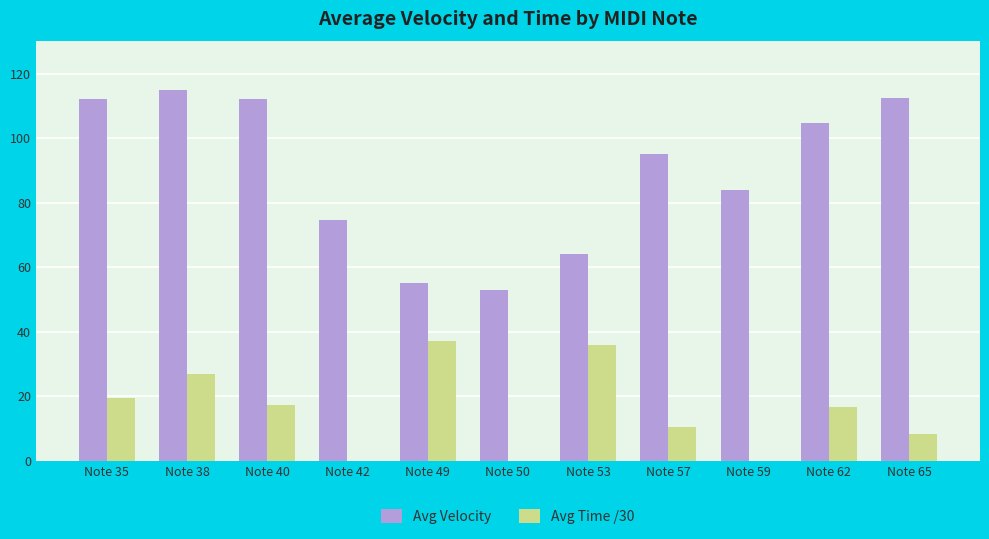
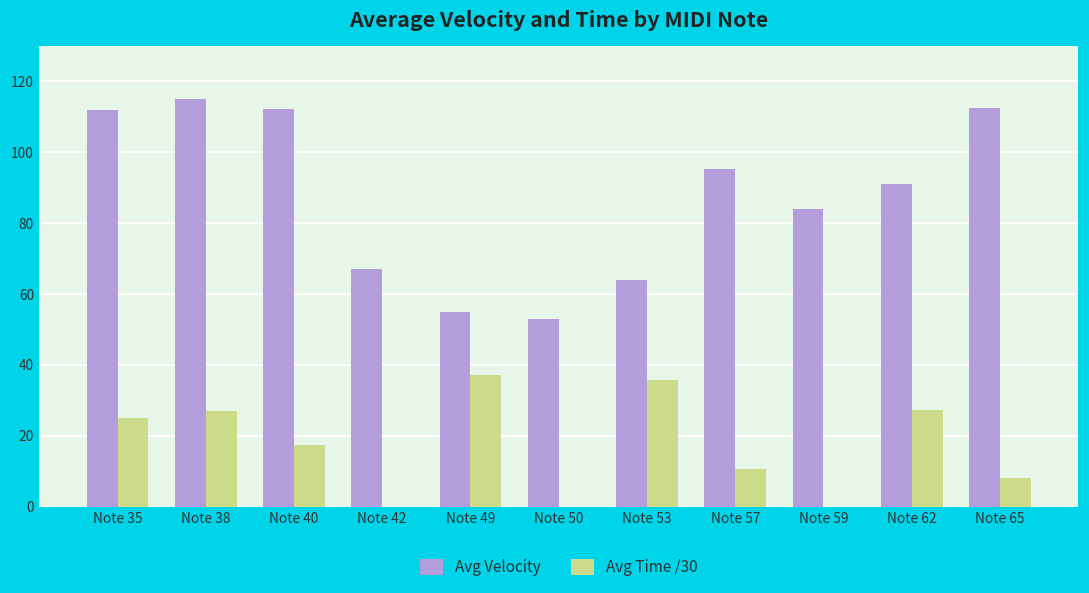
Avg Time /30, Note 35: 20 -> 25
Avg Velocity, Note 42: 75 -> 67
Avg Velocity, Note 62: 105 -> 91
Avg Time /30, Note 62: 17 -> 27
